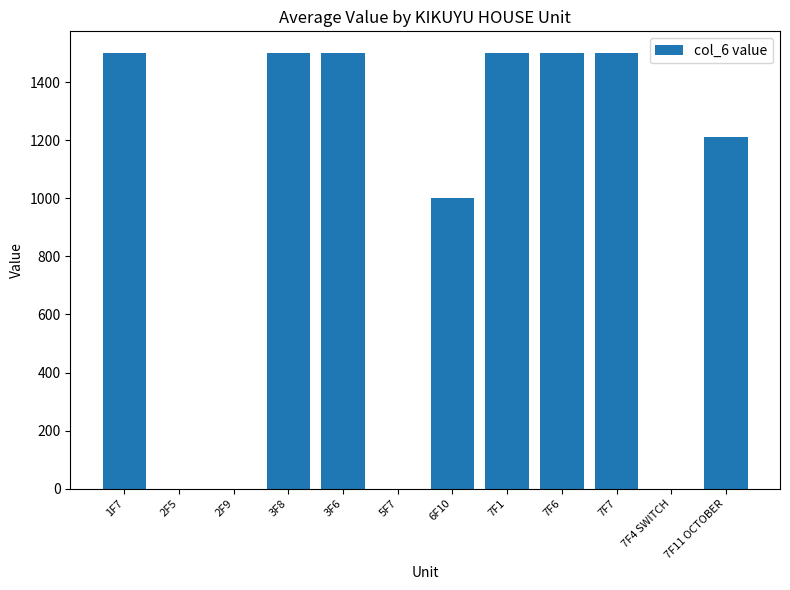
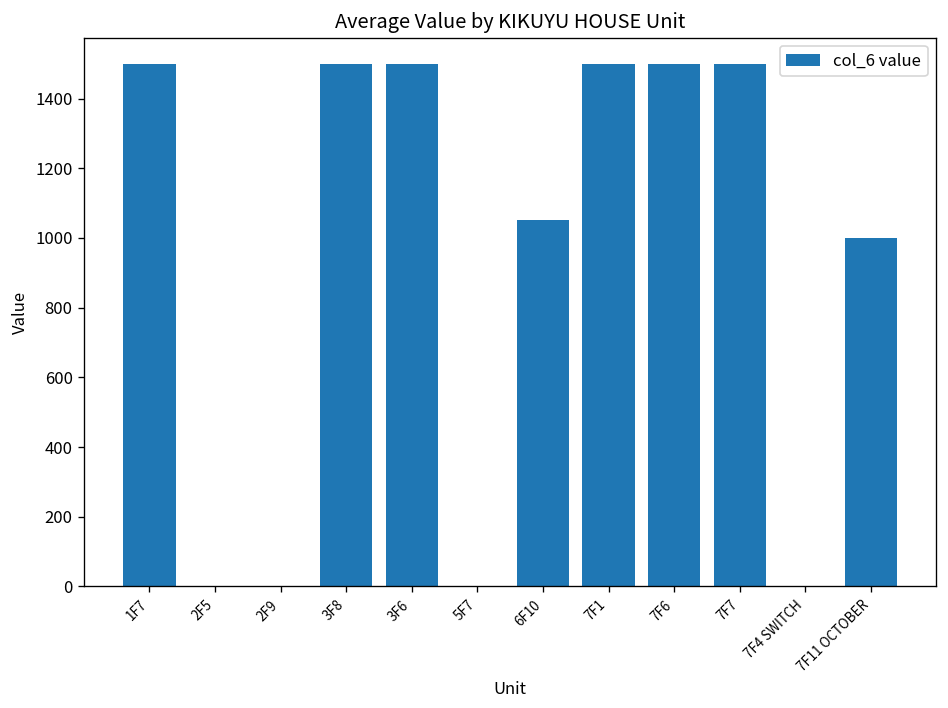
6F10: 1000 -> 1050
7F11 OCTOBER: 1210 -> 1000
